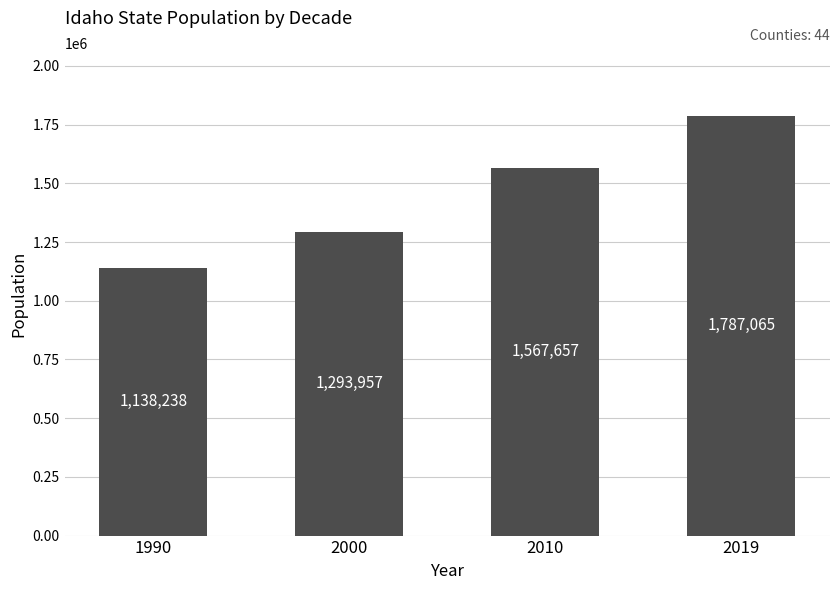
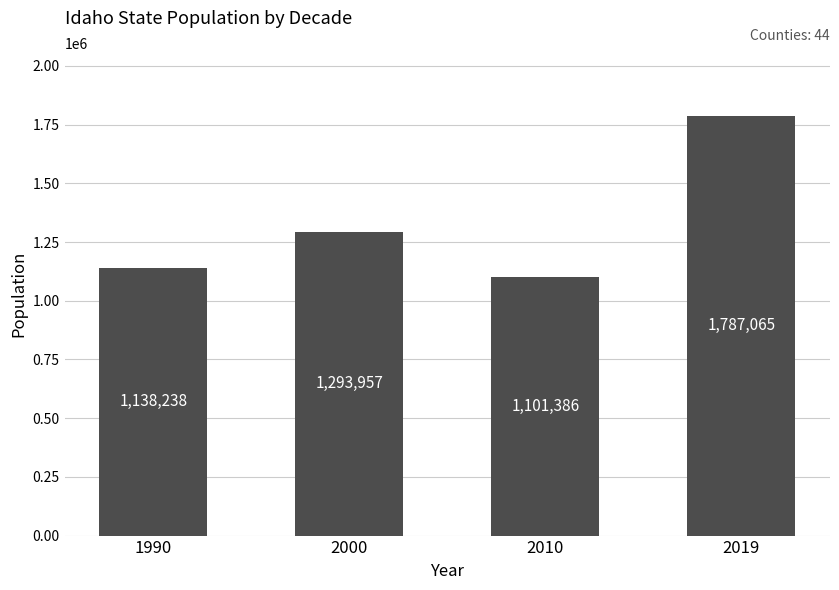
2010: 1,567,657 -> 1,101,386
